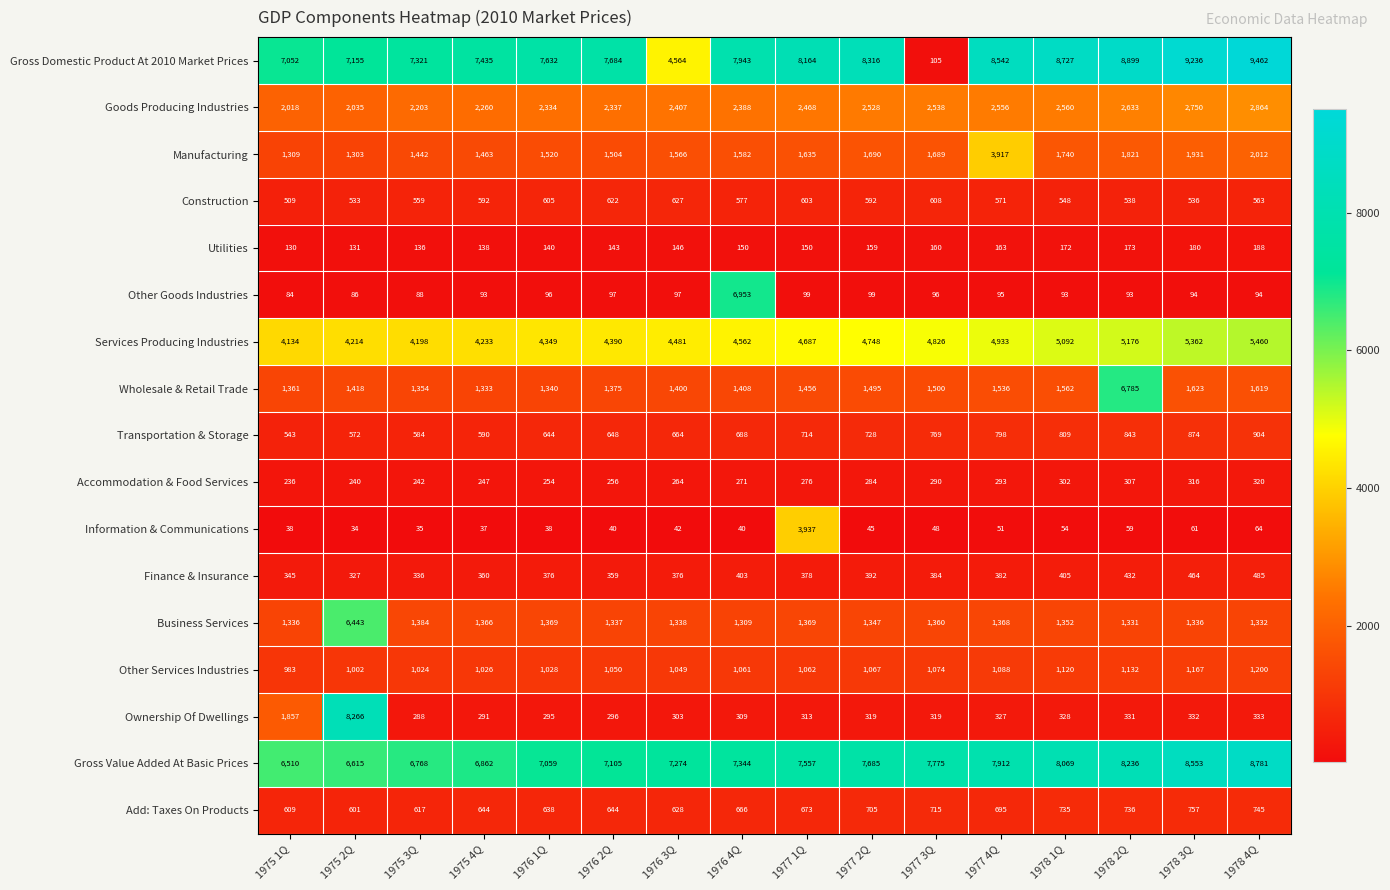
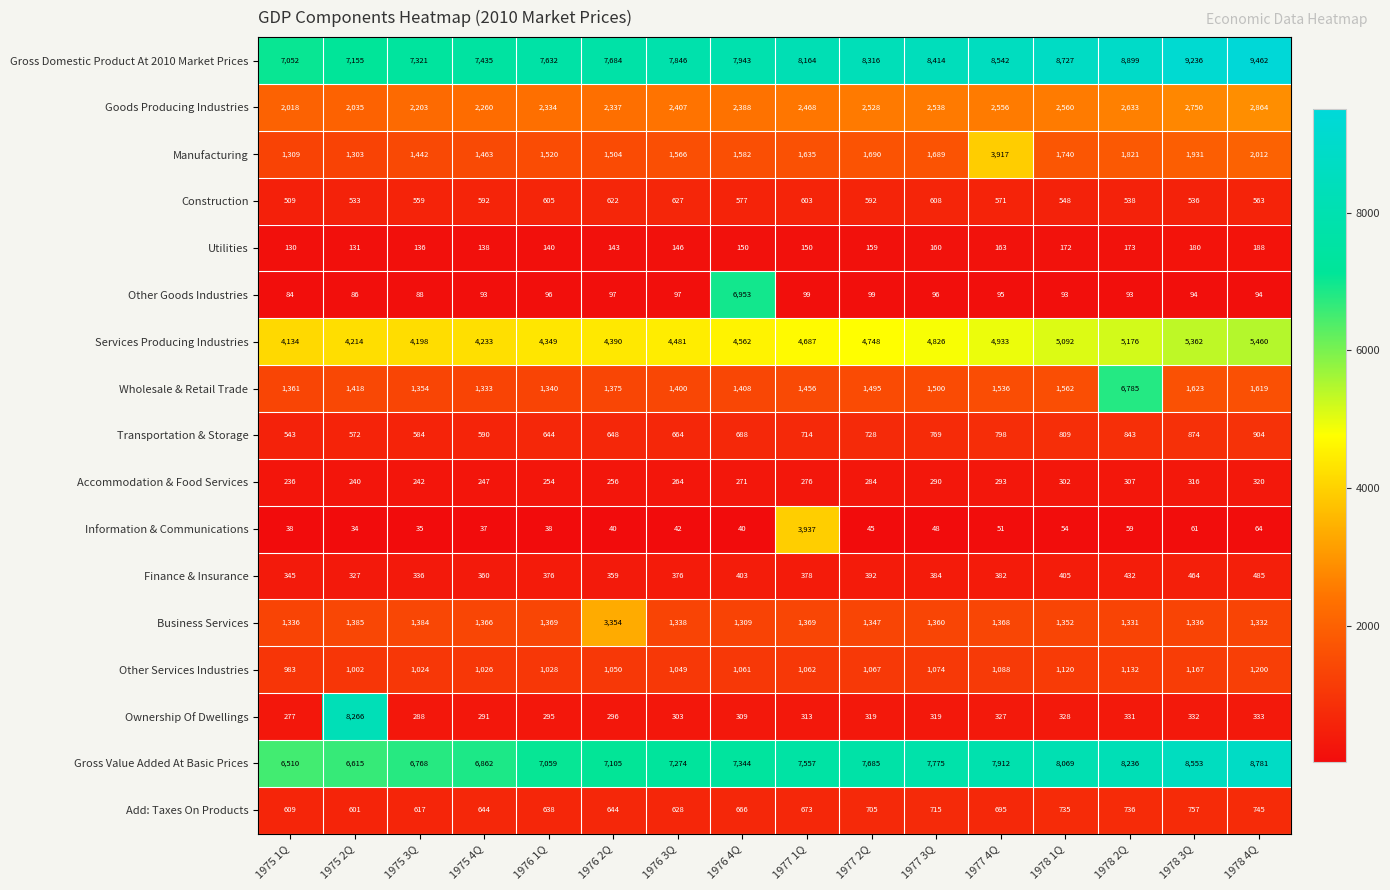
Gross Domestic Product At 2010 Market Prices, 1976 3Q: 4,564 -> 7,846
Gross Domestic Product At 2010 Market Prices, 1977 3Q: 105 -> 8,414
Business Services, 1975 2Q: 6,443 -> 1,385
Business Services, 1976 2Q: 1,337 -> 3,354
Ownership Of Dwellings, 1975 1Q: 1,857 -> 277
